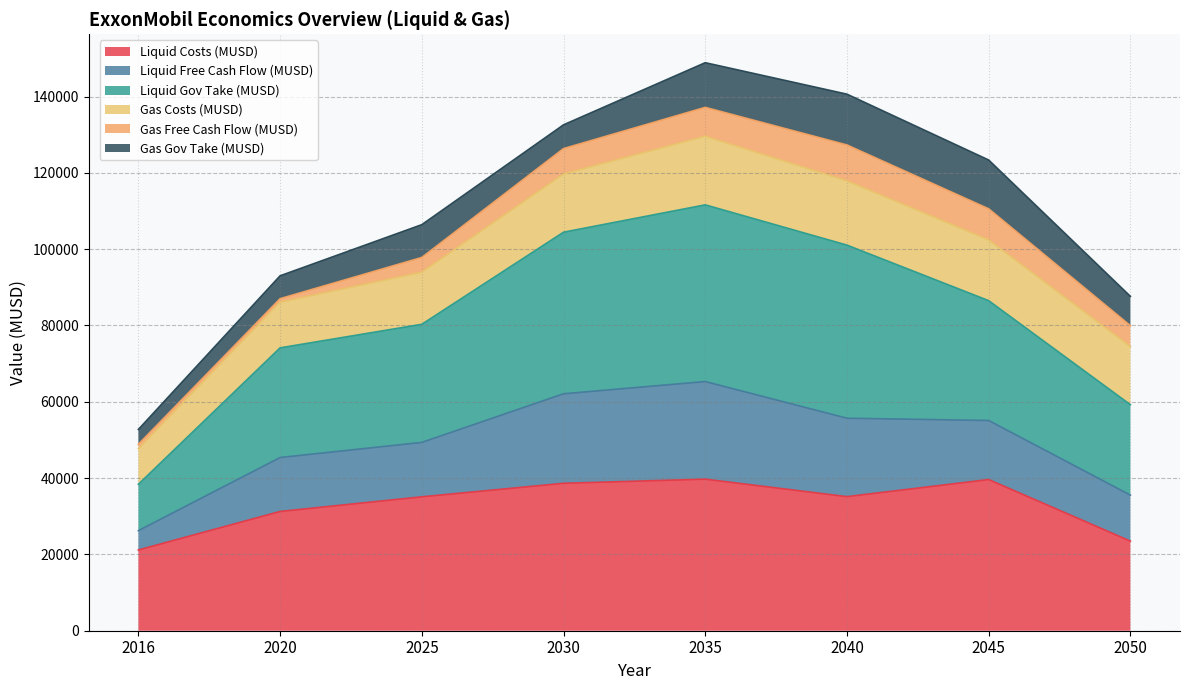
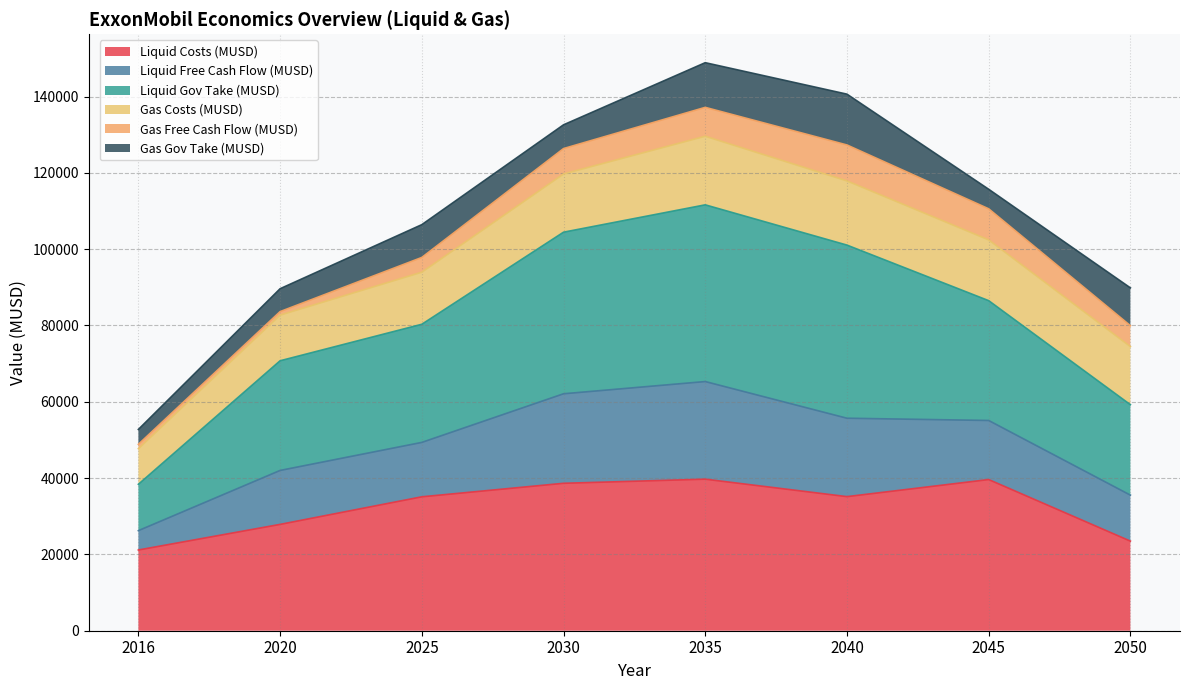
Liquid Costs (MUSD), 2020: 31000 -> 28000
Gas Gov Take (MUSD), 2045: 13000 -> 5000
Gas Gov Take (MUSD), 2050: 8000 -> 10000
